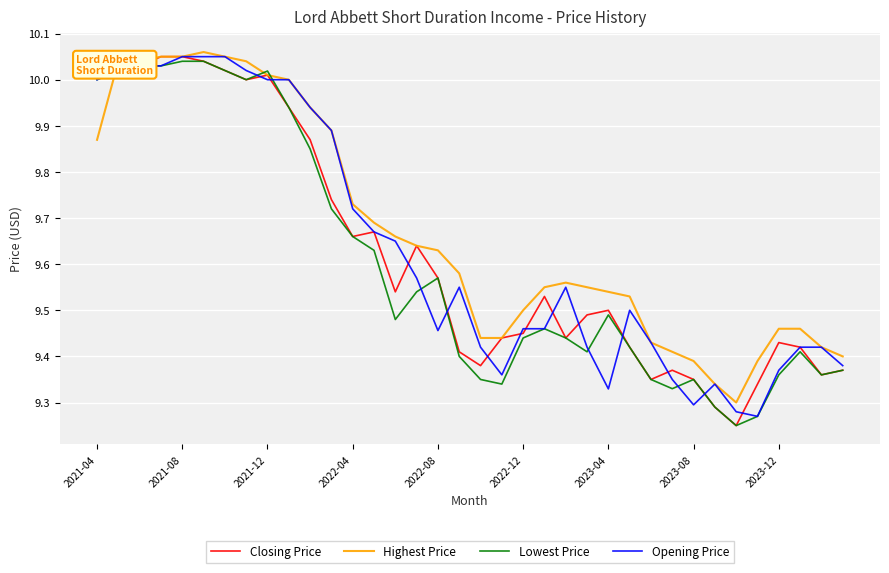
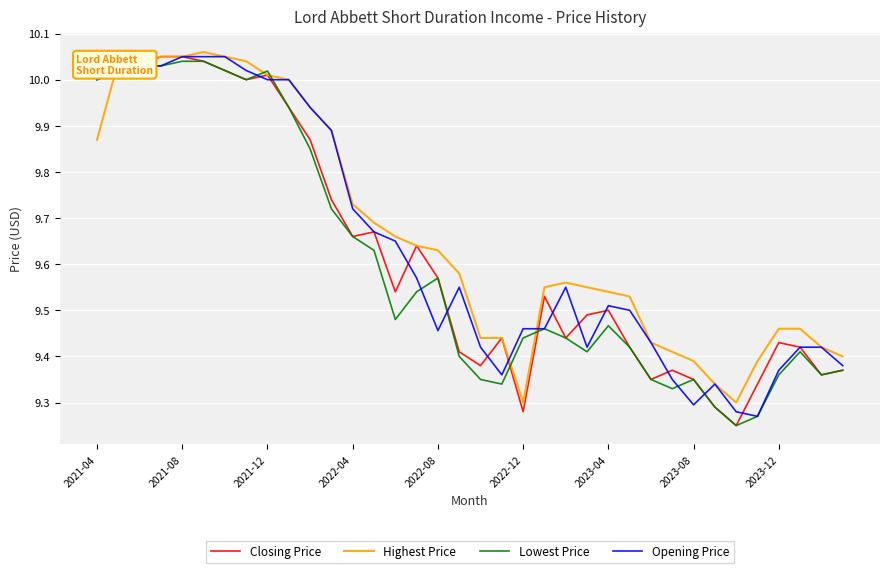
Closing Price, 2022-12: 9.45 -> 9.28
Highest Price, 2022-12: 9.5 -> 9.3
Lowest Price, 2023-04: 9.49 -> 9.47
Opening Price, 2023-04: 9.33 -> 9.51
